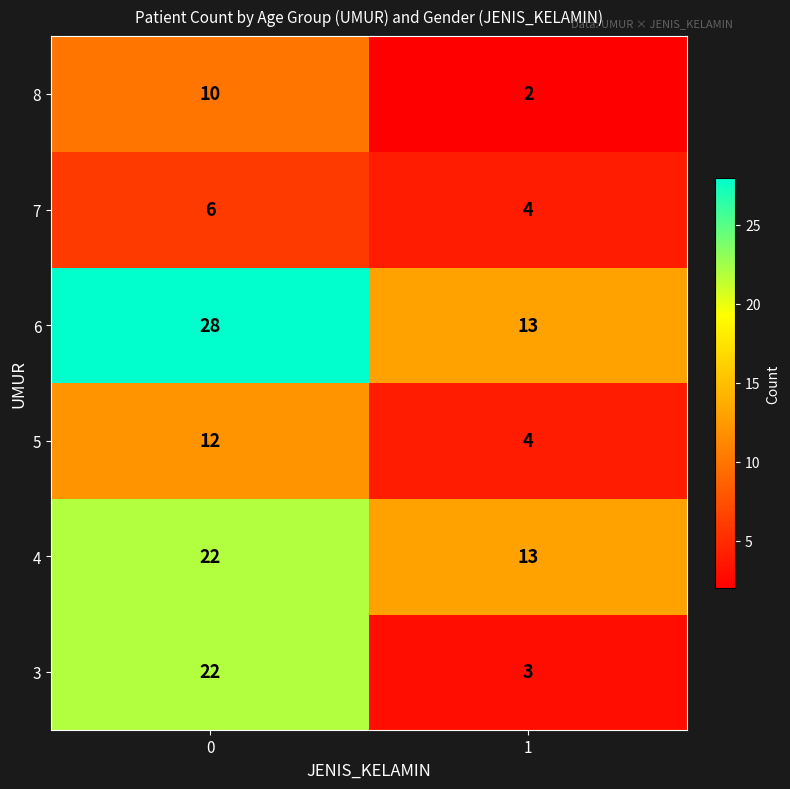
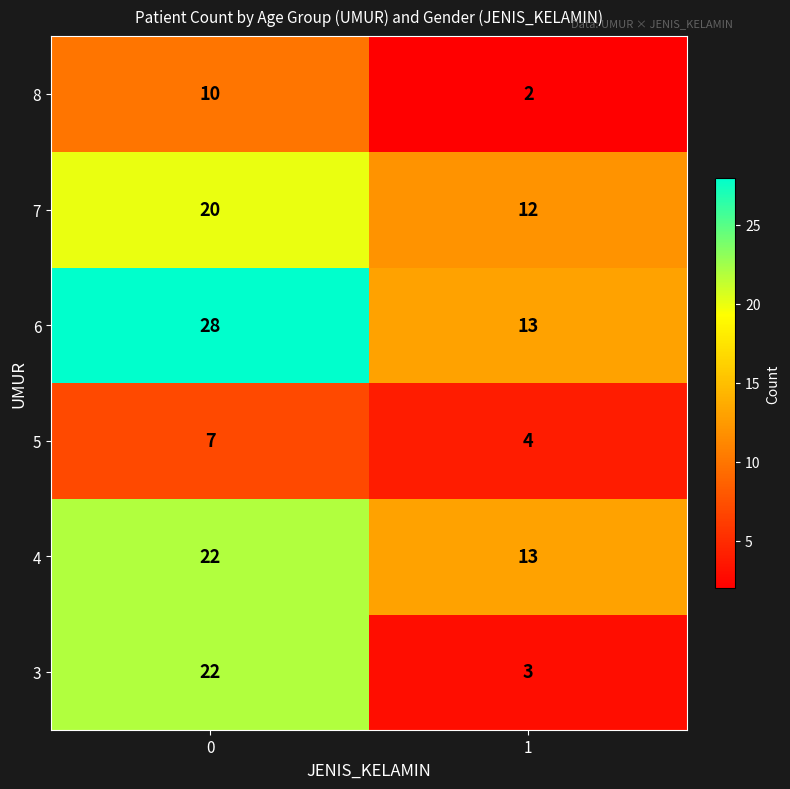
7, 0: 6 -> 20
7, 1: 4 -> 12
5, 0: 12 -> 7
